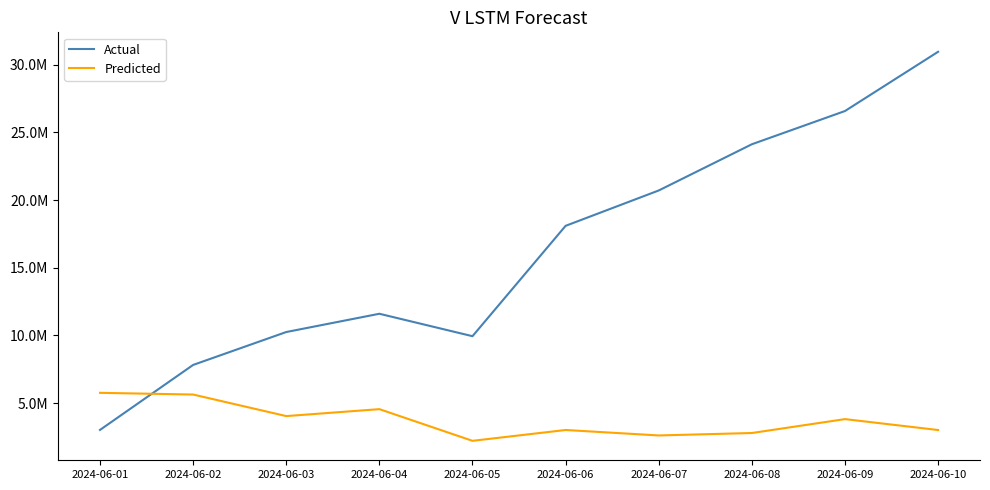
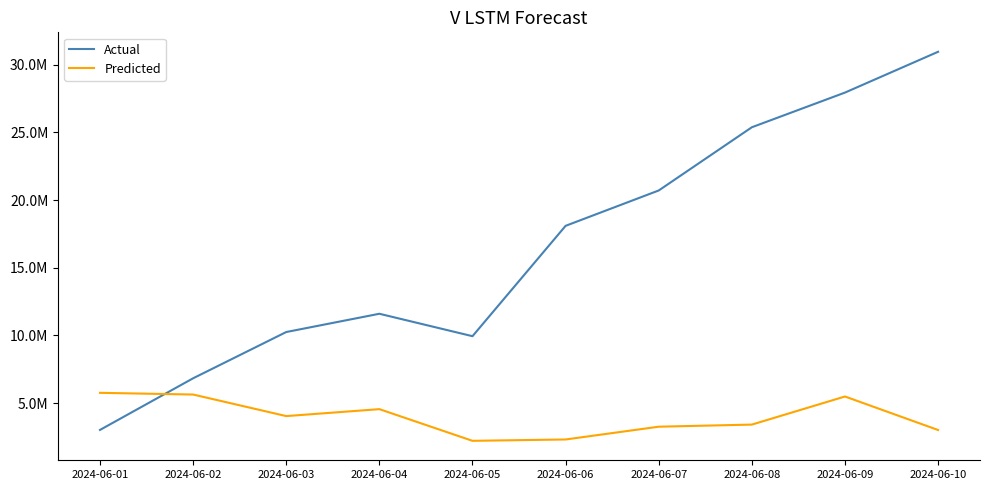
Actual, 2024-06-02: 7800000 -> 6800000
Predicted, 2024-06-06: 3000000 -> 2300000
Predicted, 2024-06-07: 2600000 -> 3300000
Actual, 2024-06-08: 24100000 -> 25400000
Predicted, 2024-06-08: 2800000 -> 3400000
Actual, 2024-06-09: 26600000 -> 27900000
Predicted, 2024-06-09: 3800000 -> 5500000
